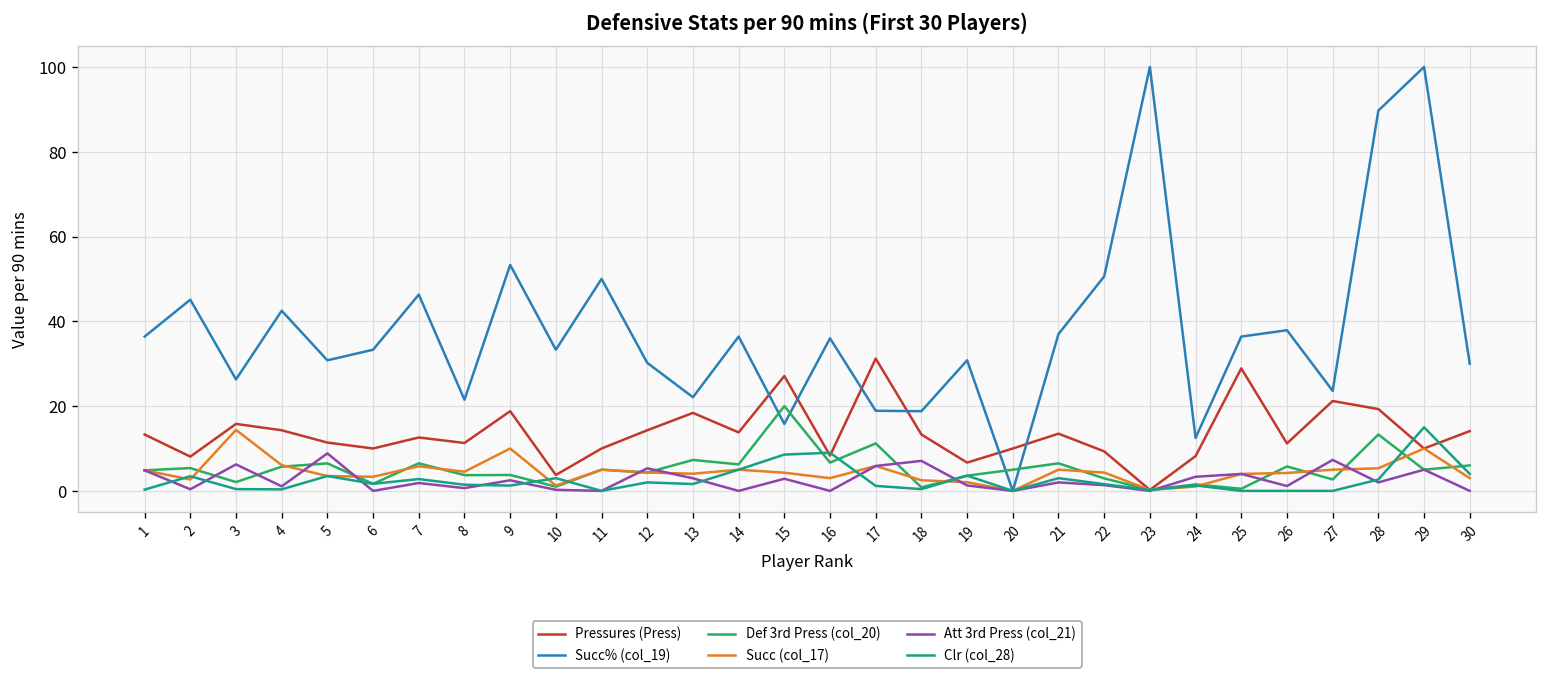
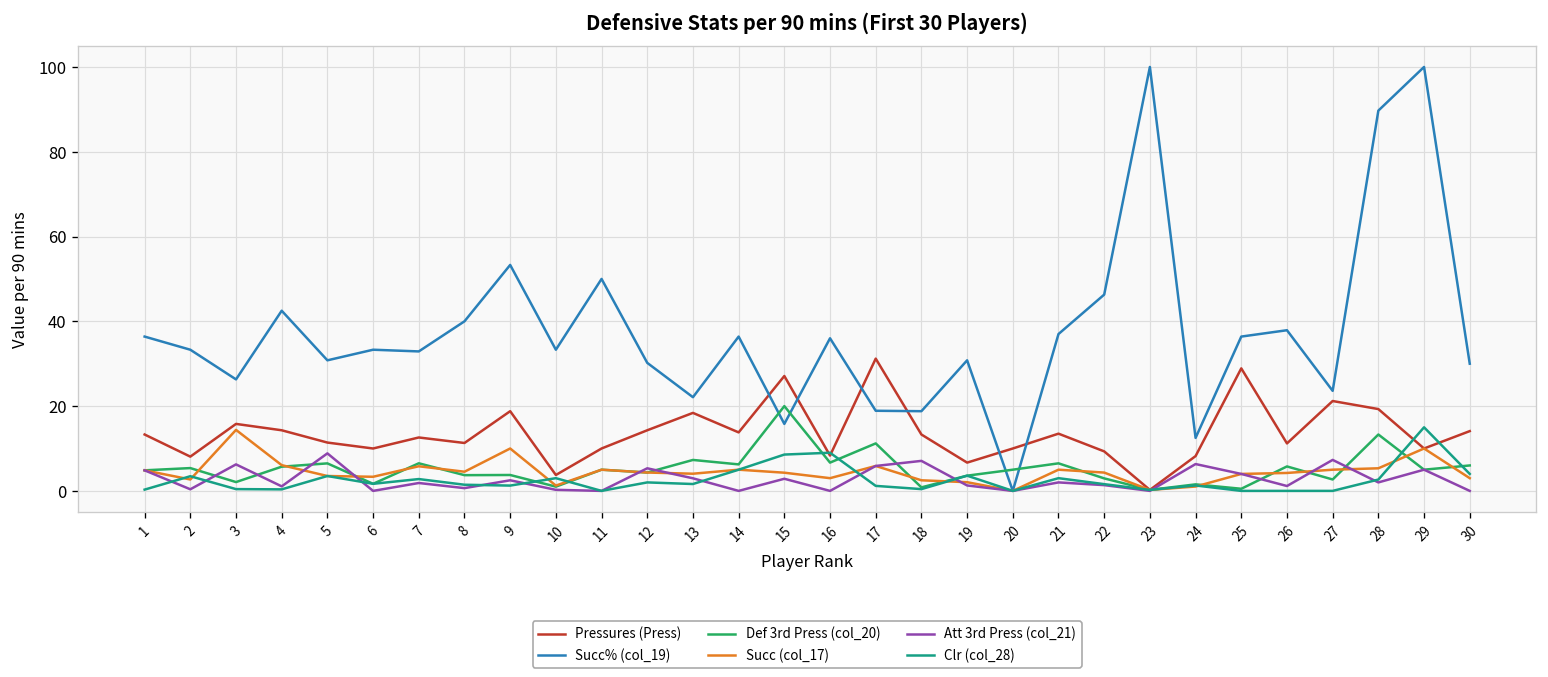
Succ% (col_19), 2: 45 -> 33
Succ% (col_19), 7: 46 -> 33
Succ% (col_19), 8: 22 -> 40
Succ% (col_19), 22: 51 -> 46
Att 3rd Press (col_21), 24: 3 -> 6
